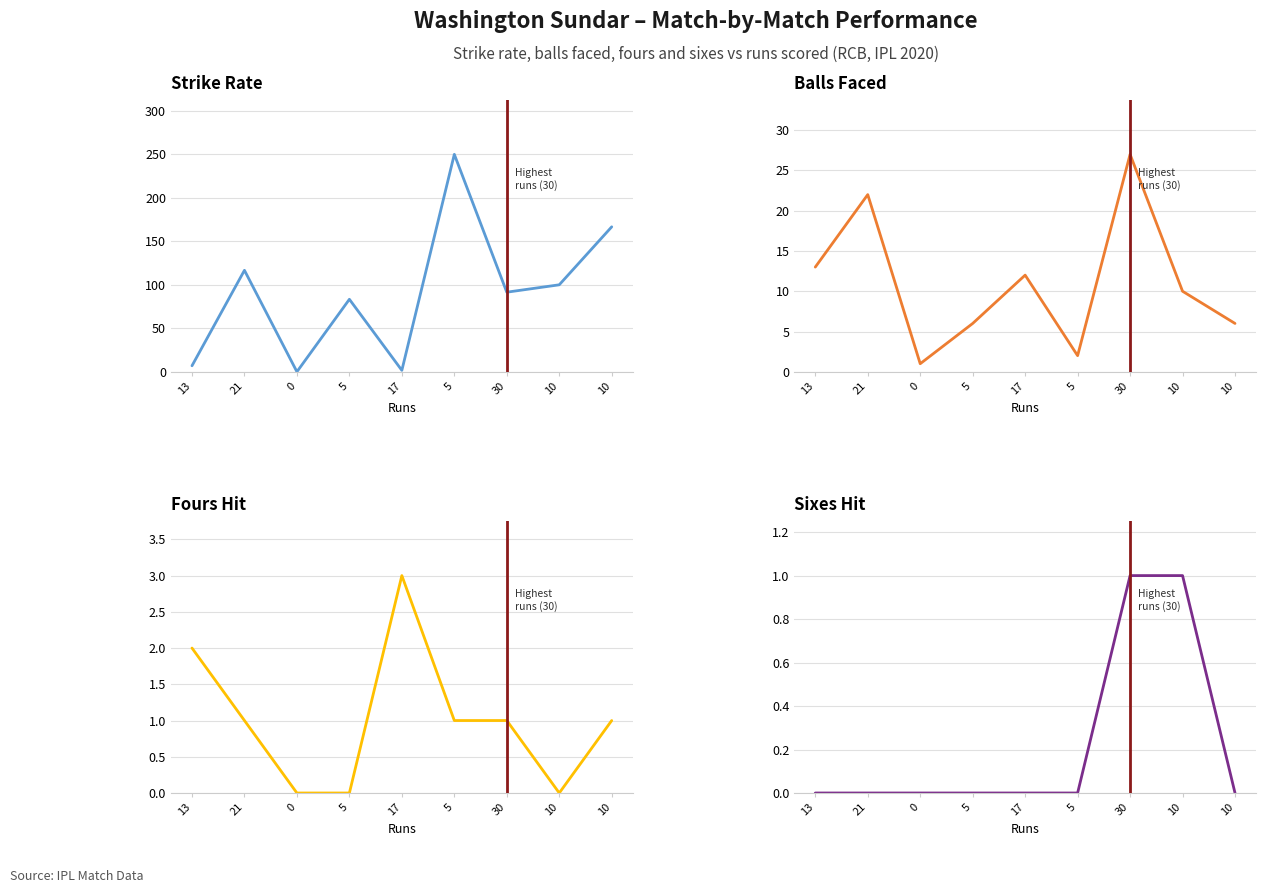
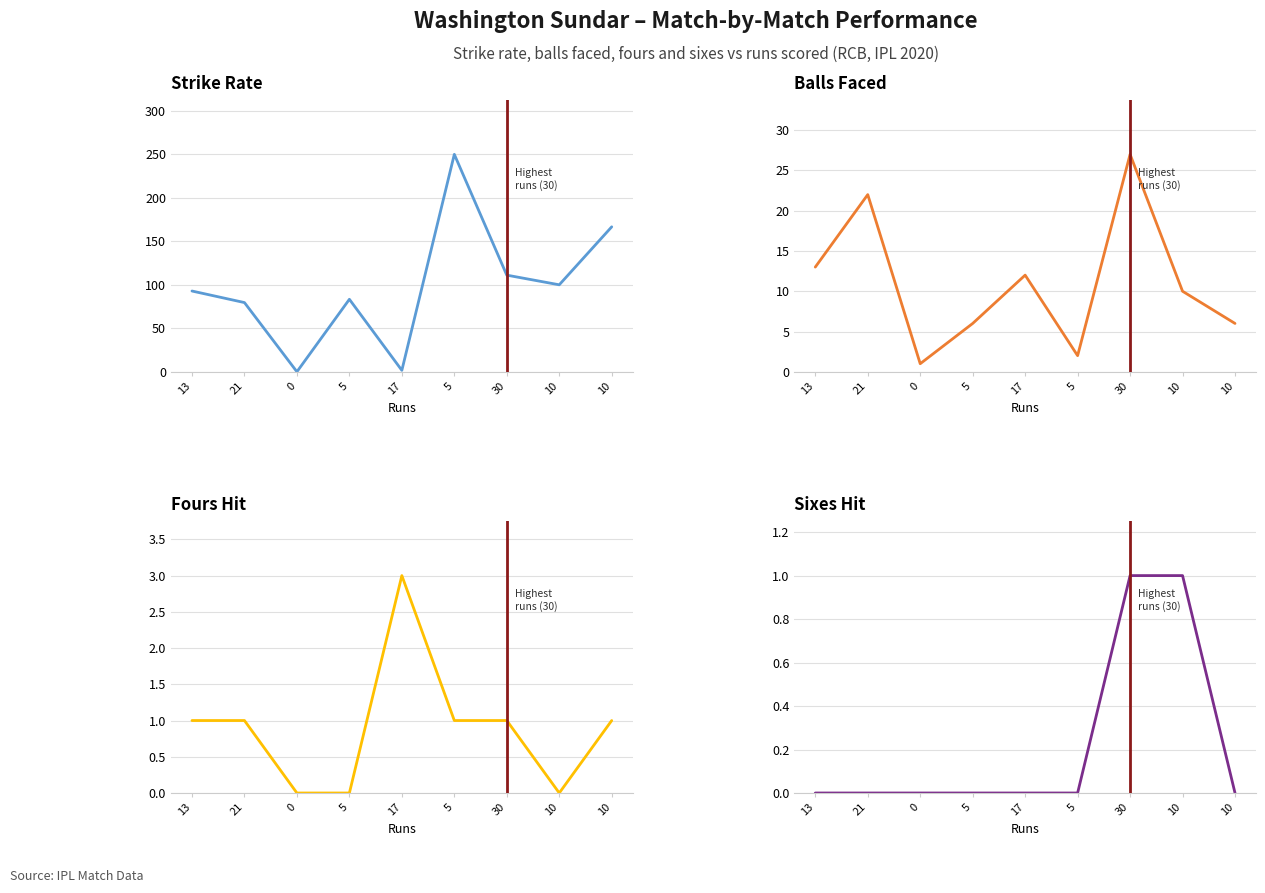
Strike Rate, 13: 10 -> 90
Strike Rate, 21: 120 -> 80
Strike Rate, 30: 90 -> 110
Fours Hit, 13: 2 -> 1
